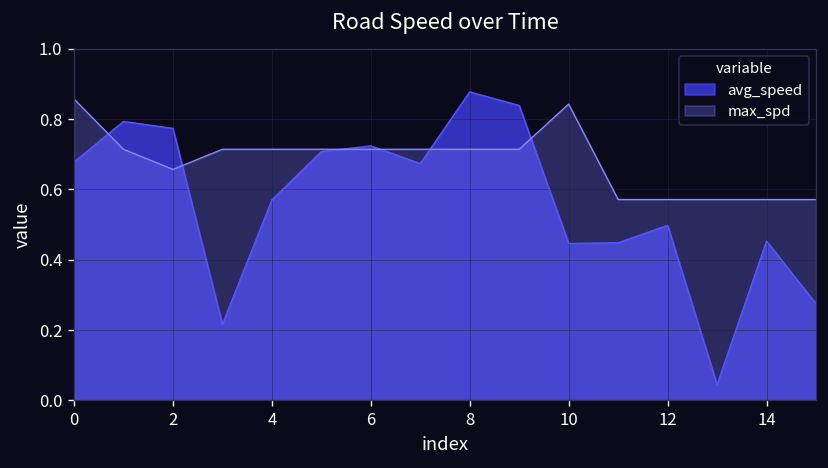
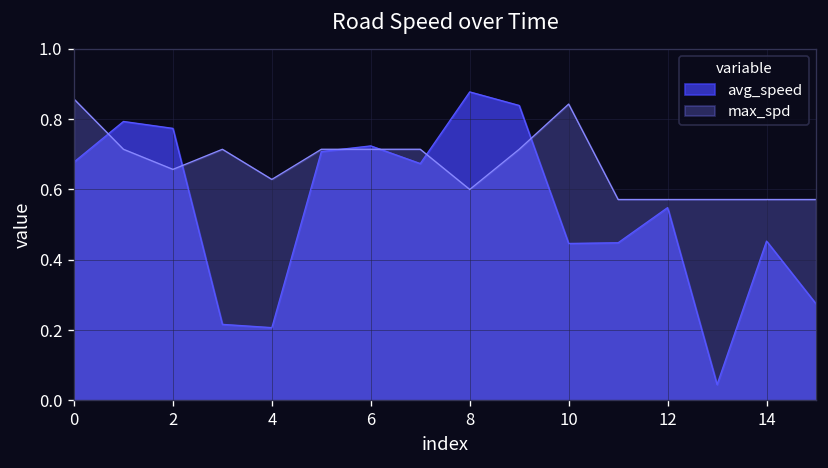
avg_speed, 4: 0.57 -> 0.21
max_spd, 4: 0.71 -> 0.63
max_spd, 8: 0.71 -> 0.60
avg_speed, 12: 0.50 -> 0.55
